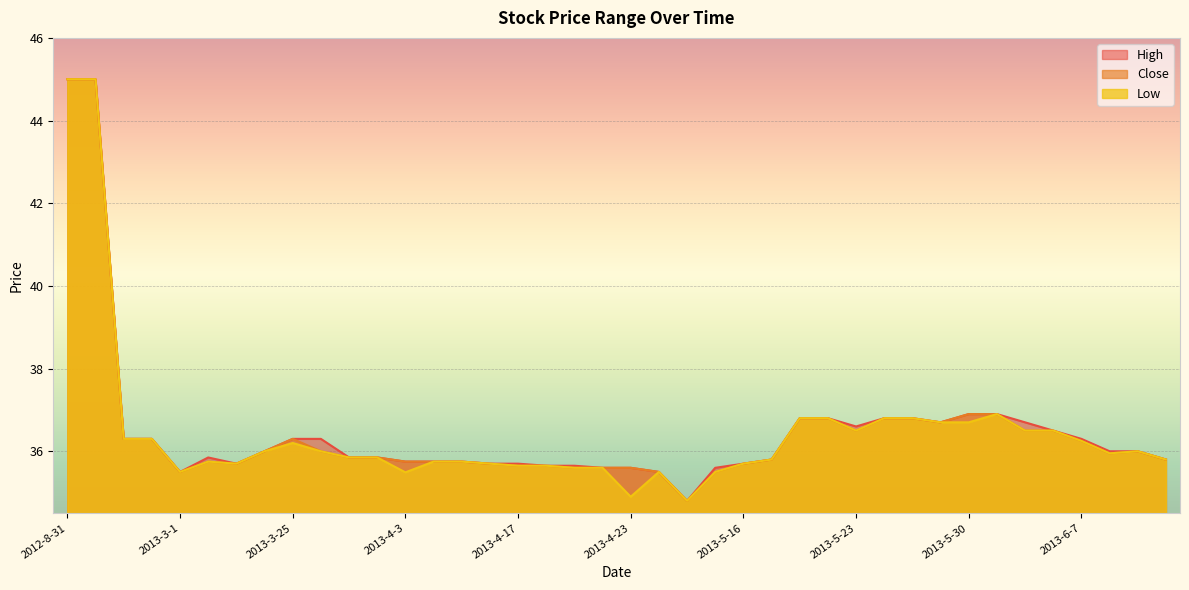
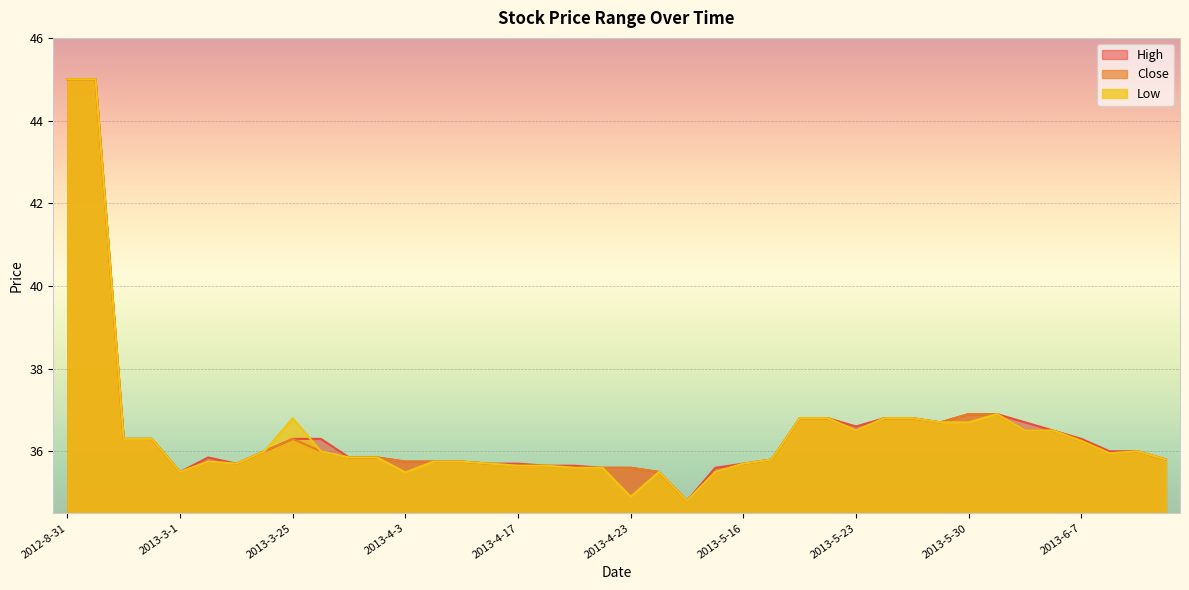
Low, 2013-3-25: 36.2 -> 36.8
